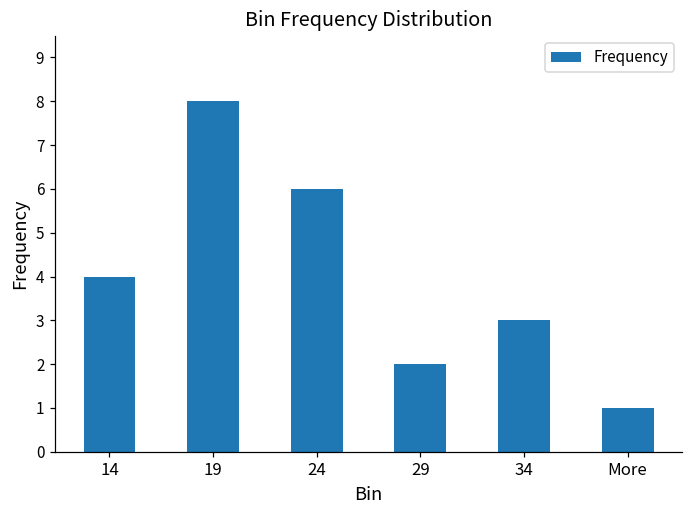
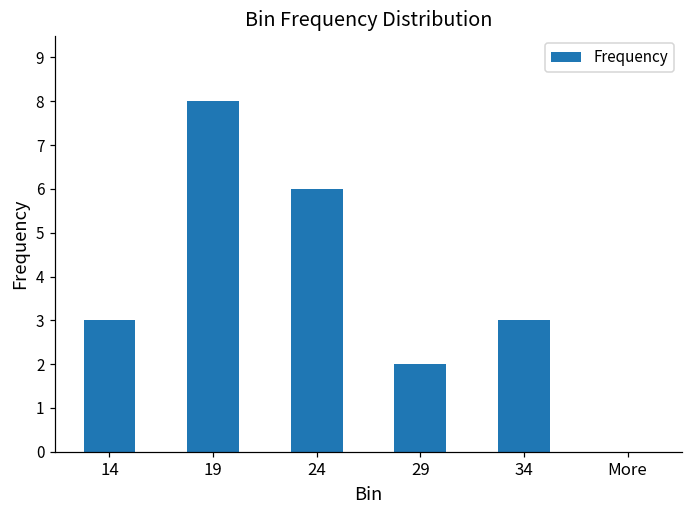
14: 4 -> 3
More: 1 -> 0
